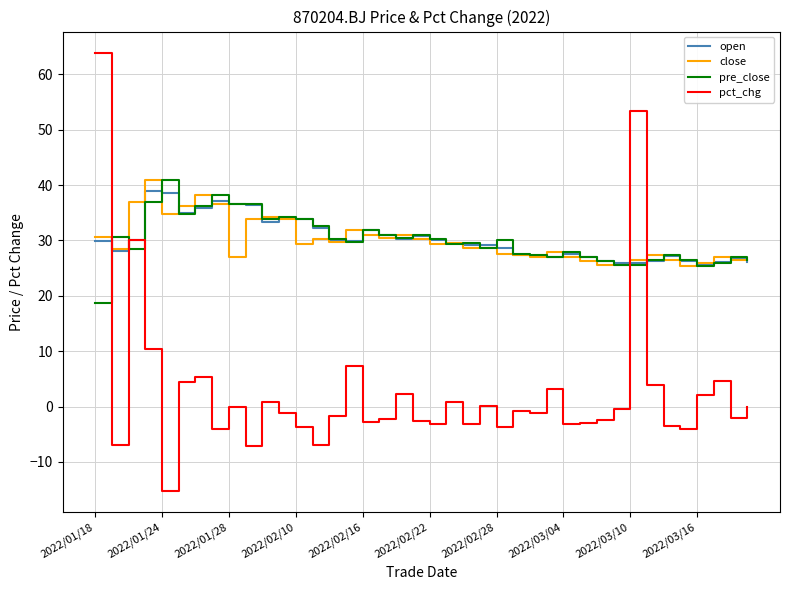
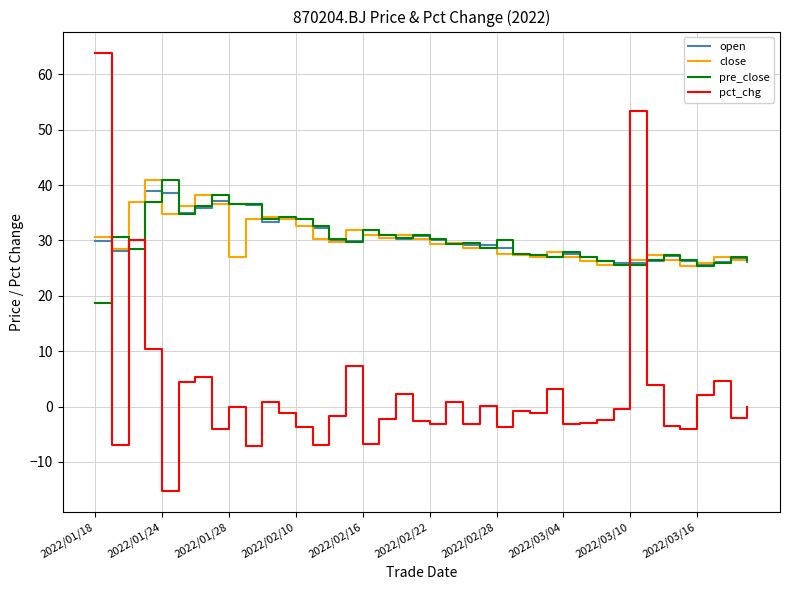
close, 2022/02/10: 29 -> 33
pct_chg, 2022/02/16: -3 -> -7
